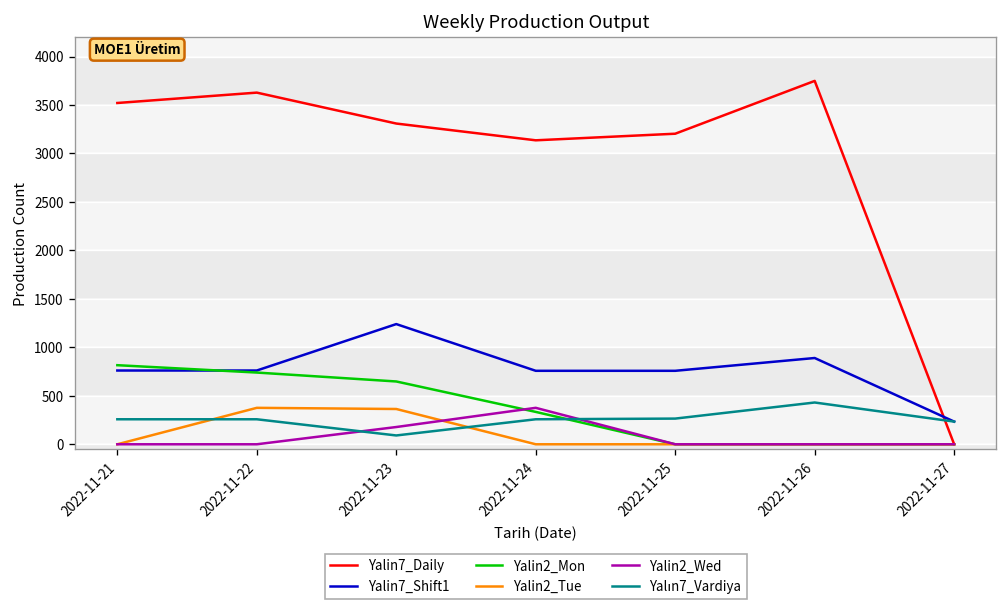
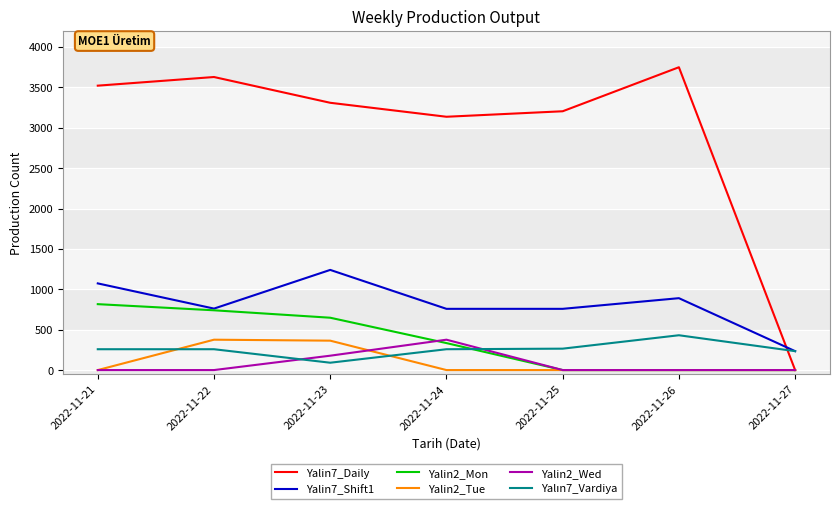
Yalin7_Shift1, 2022-11-21: 800 -> 1100
